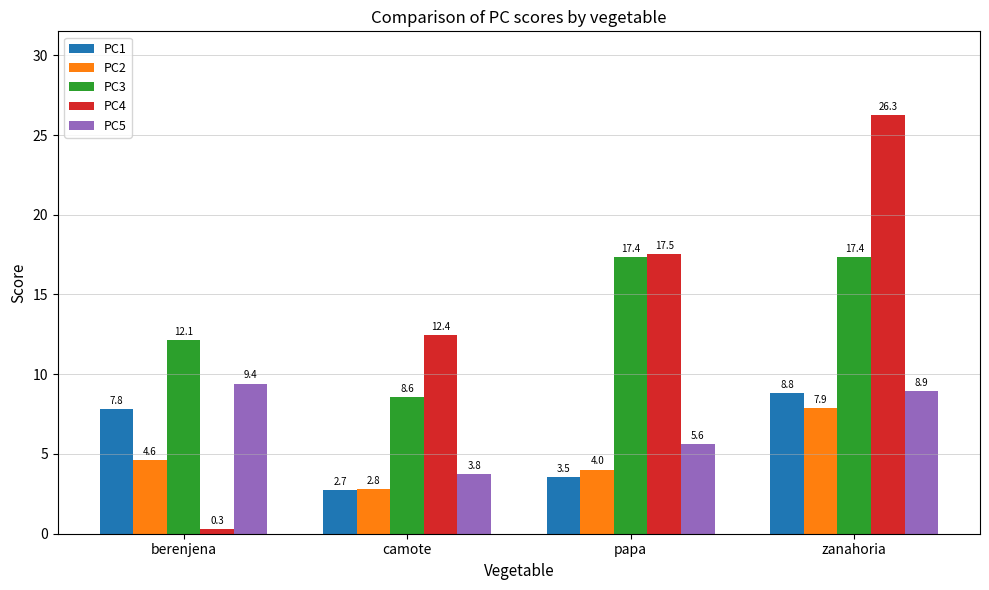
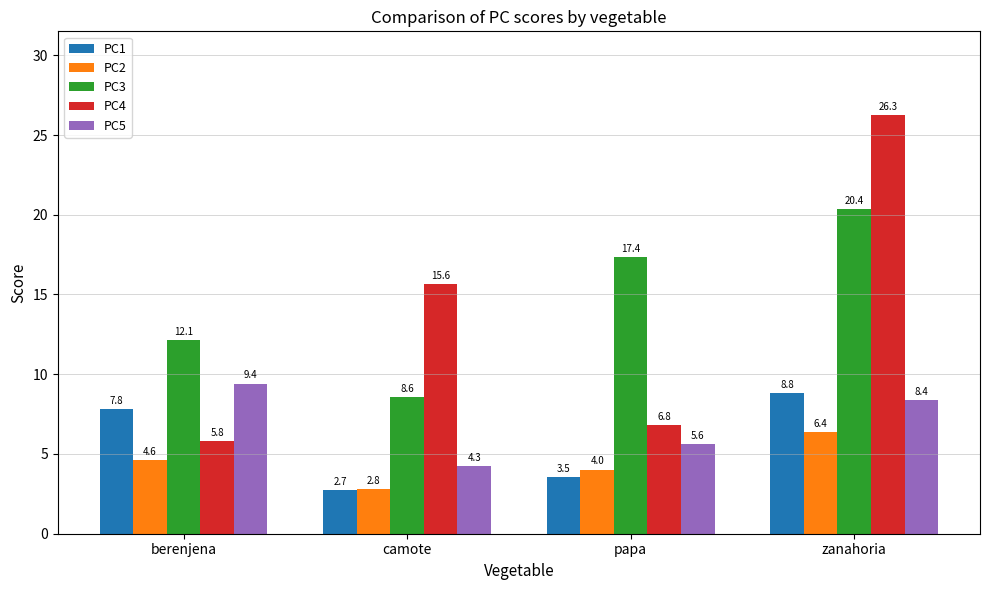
PC4, berenjena: 0.3 -> 5.8
PC4, camote: 12.4 -> 15.6
PC5, camote: 3.8 -> 4.3
PC4, papa: 17.5 -> 6.8
PC2, zanahoria: 7.9 -> 6.4
PC3, zanahoria: 17.4 -> 20.4
PC5, zanahoria: 8.9 -> 8.4
